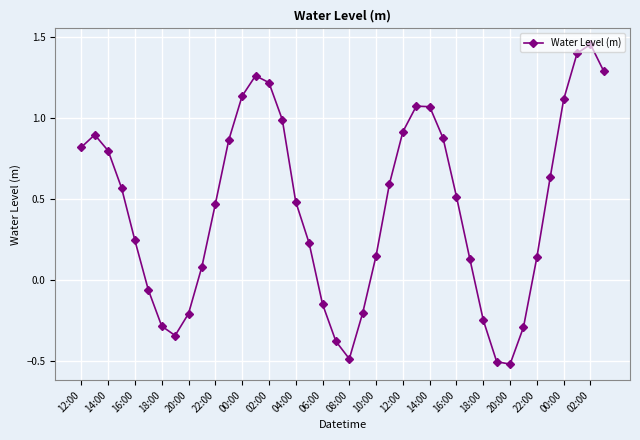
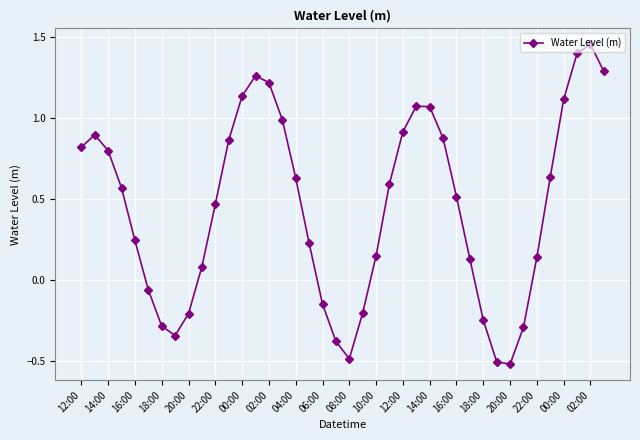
04:00: 0.48 -> 0.63
